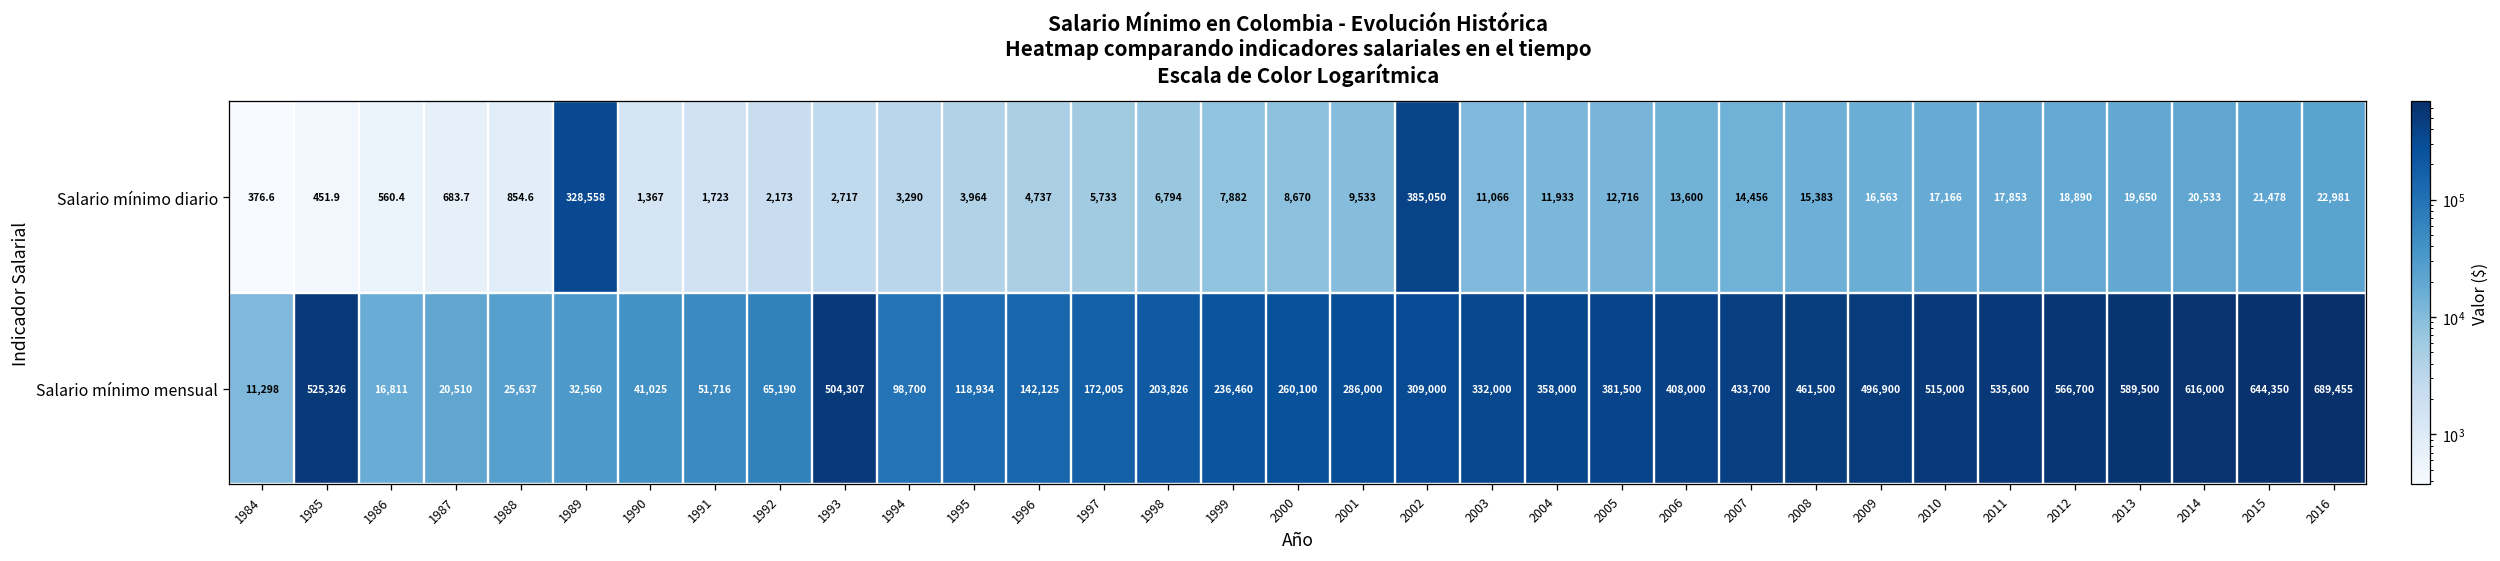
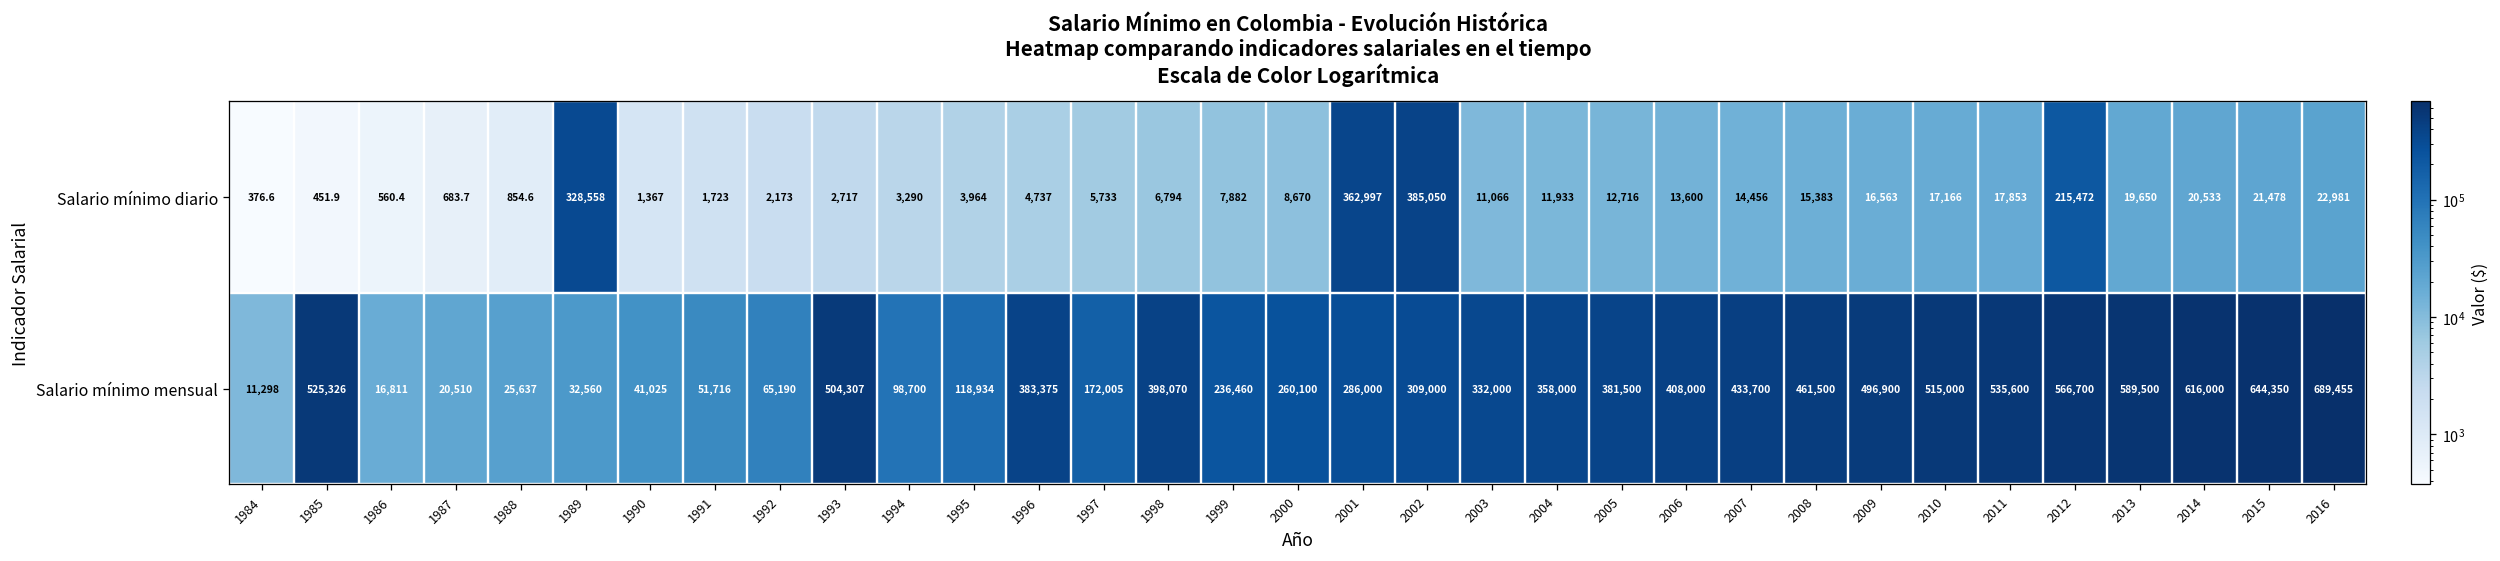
Salario mínimo diario, 2001: 9,533 -> 362,997
Salario mínimo diario, 2012: 18,890 -> 215,472
Salario mínimo mensual, 1996: 142,125 -> 383,375
Salario mínimo mensual, 1998: 203,826 -> 398,070
